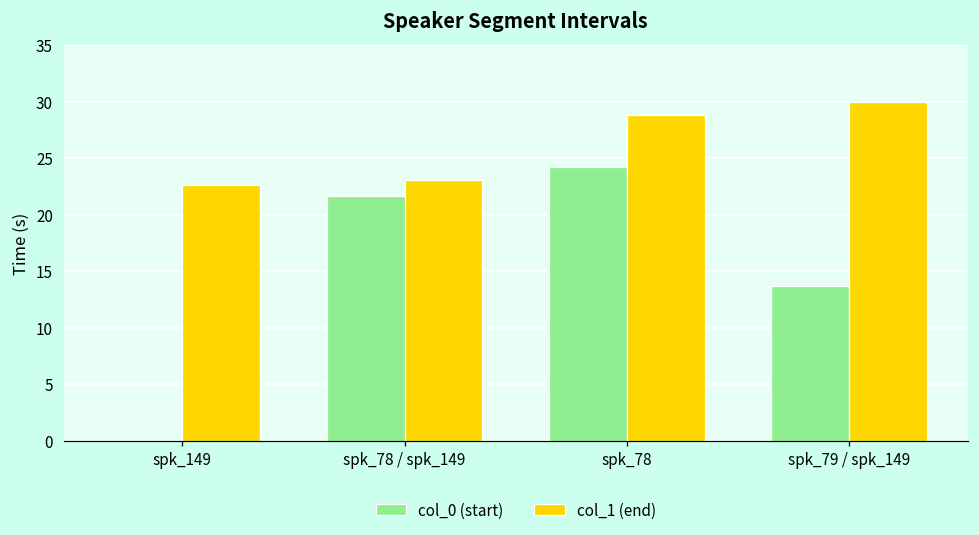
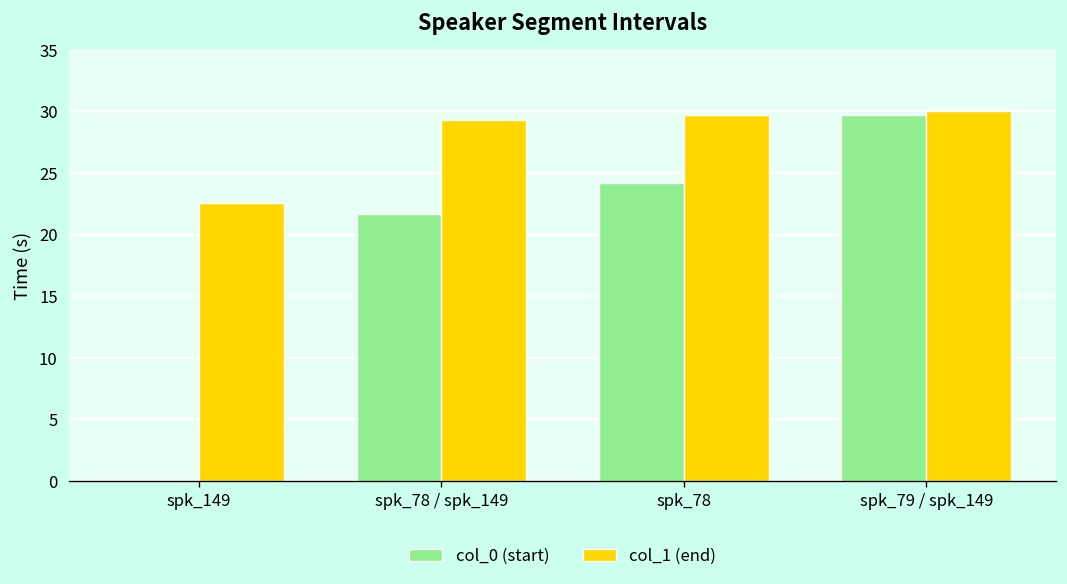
col_1 (end), spk_78 / spk_149: 23.0 -> 29.3
col_1 (end), spk_78: 28.8 -> 29.7
col_0 (start), spk_79 / spk_149: 13.7 -> 29.7
